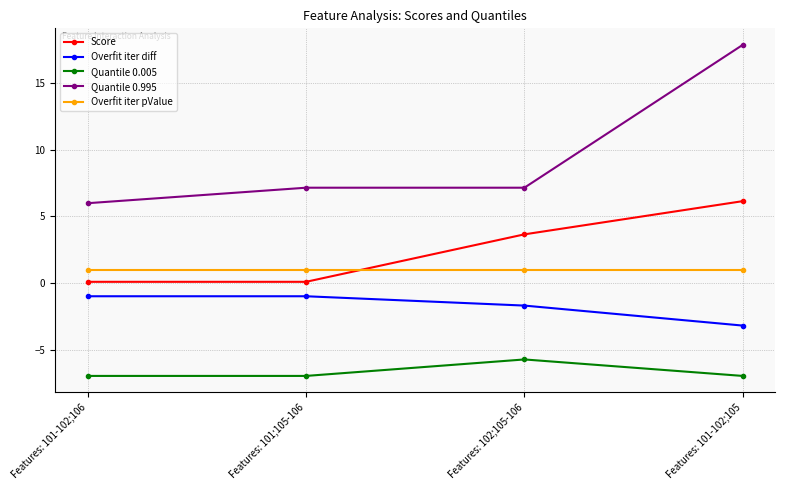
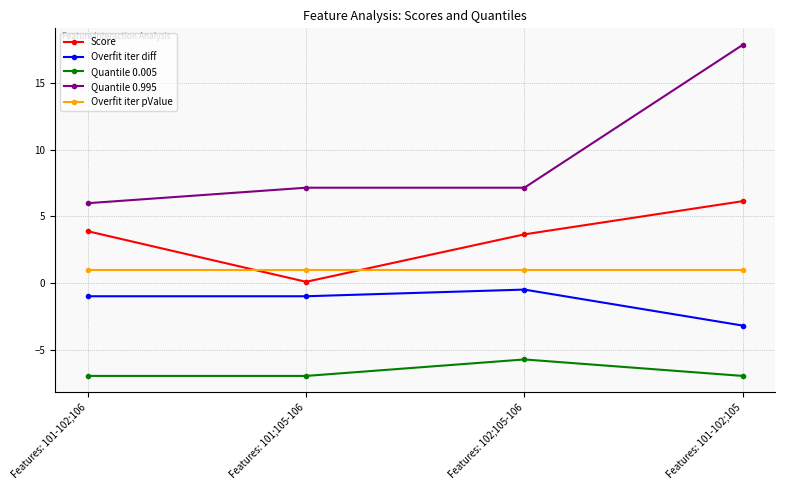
Score, Features: 101-102;106: 0.1 -> 3.9
Overfit iter diff, Features: 102;105-106: -1.7 -> -0.5
